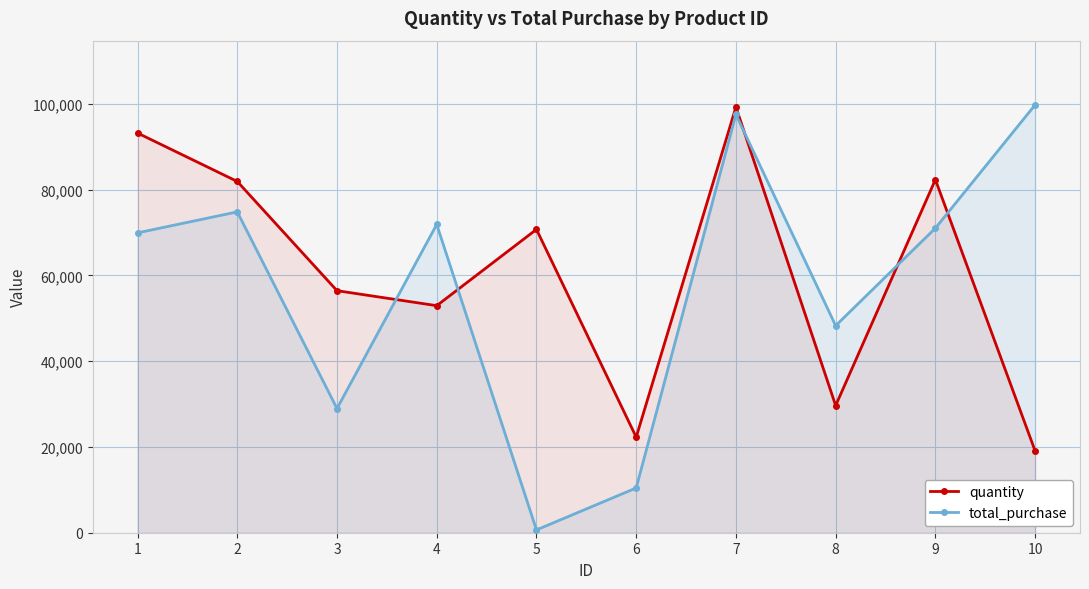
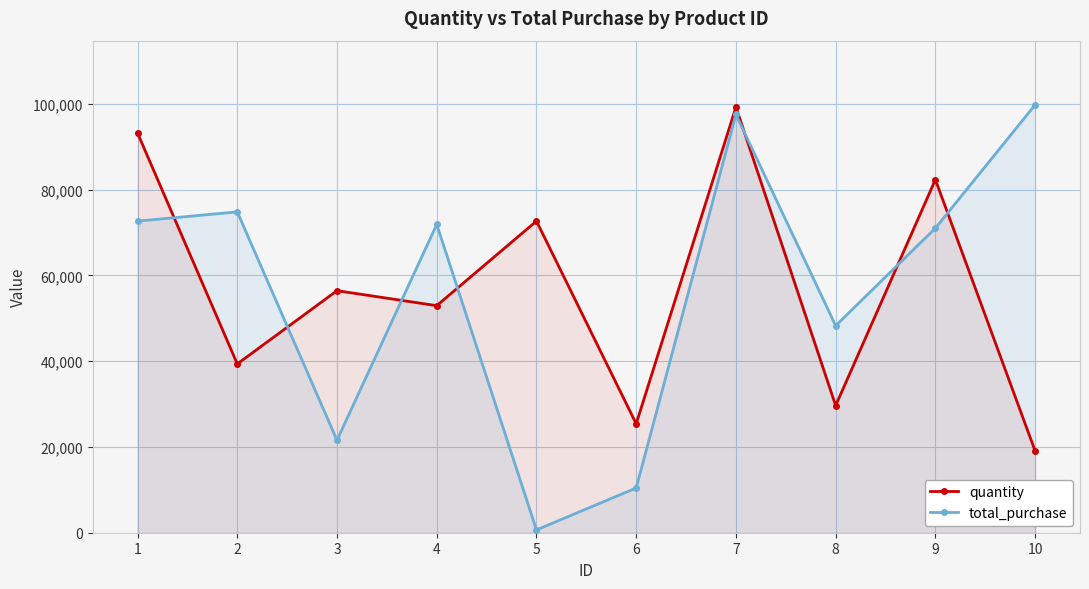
total_purchase, 1: 70,000 -> 73,000
quantity, 2: 82,000 -> 39,000
total_purchase, 3: 29,000 -> 22,000
quantity, 5: 71,000 -> 73,000
quantity, 6: 22,000 -> 25,000
